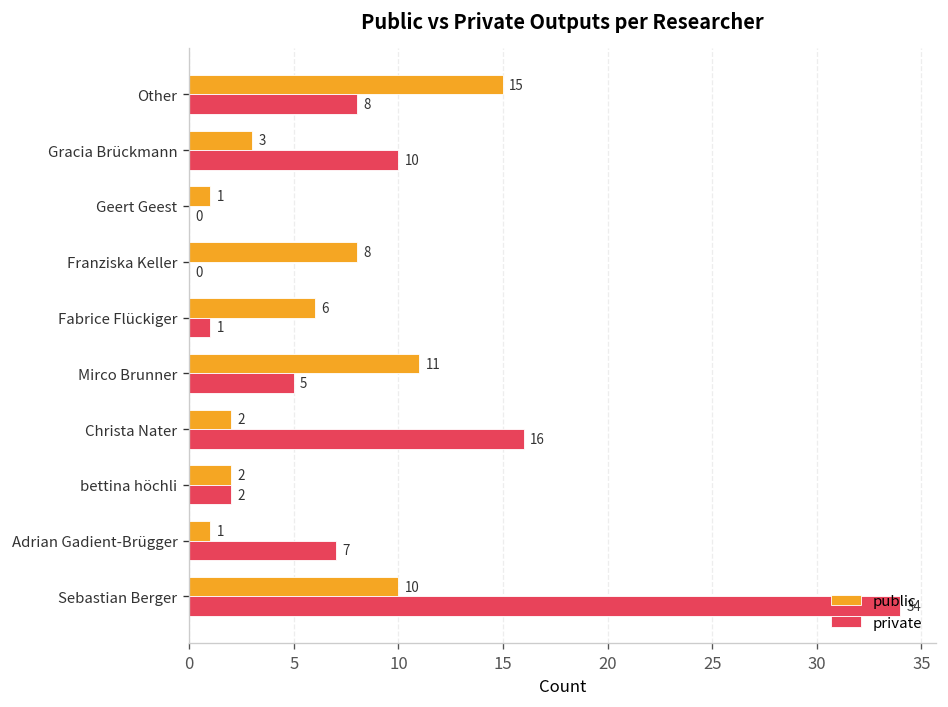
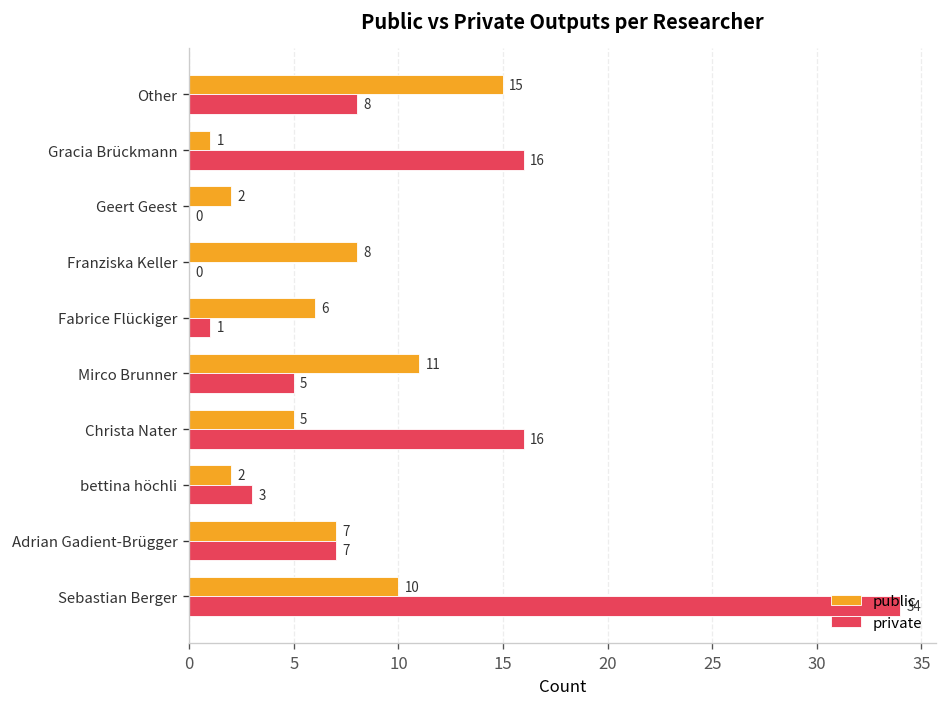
public, Gracia Brückmann: 3 -> 1
private, Gracia Brückmann: 10 -> 16
public, Geert Geest: 1 -> 2
public, Christa Nater: 2 -> 5
private, bettina höchli: 2 -> 3
public, Adrian Gadient-Brügger: 1 -> 7
